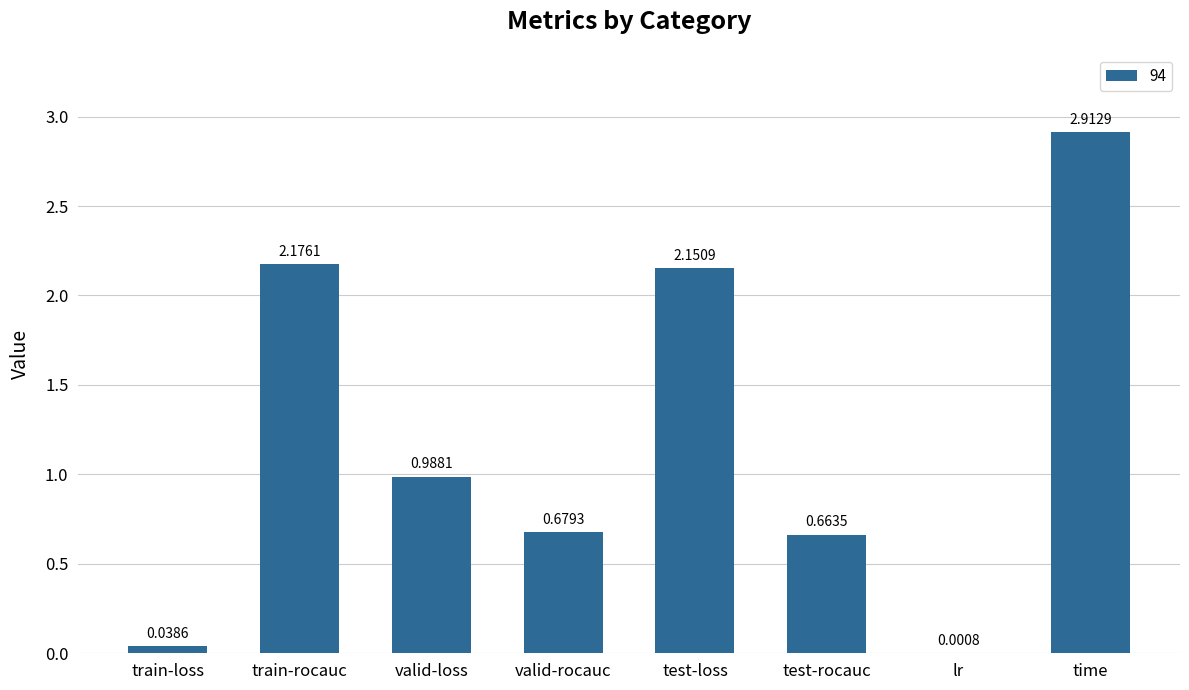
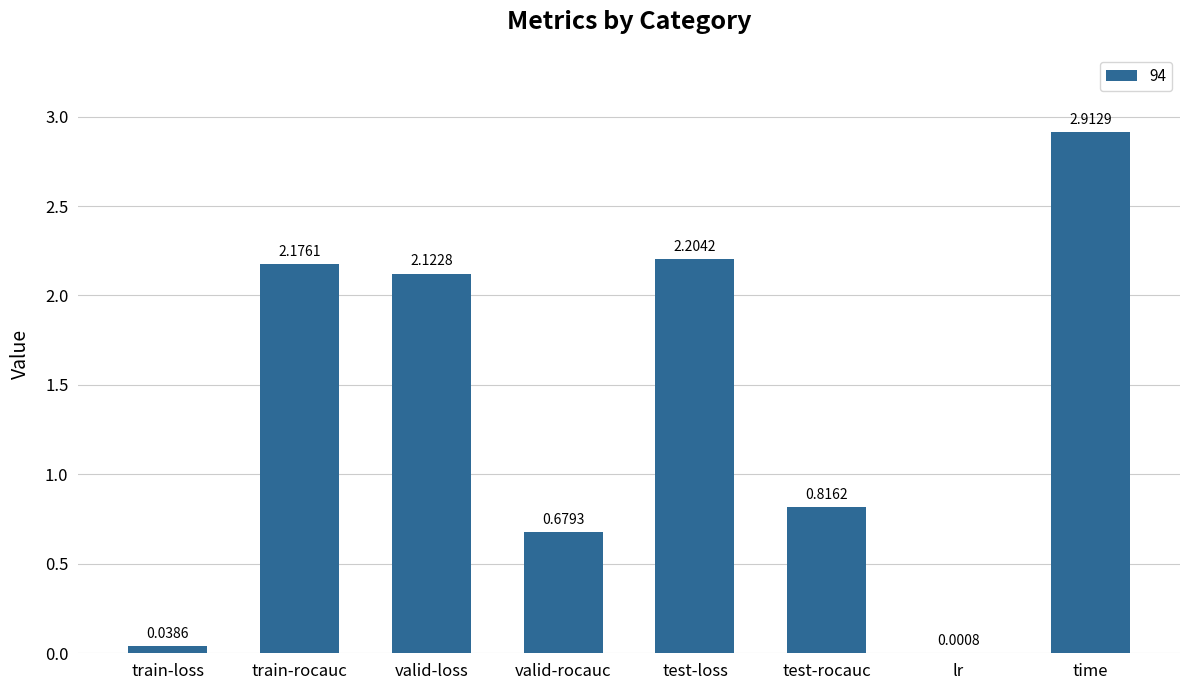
valid-loss: 0.9881 -> 2.1228
test-loss: 2.1509 -> 2.2042
test-rocauc: 0.6635 -> 0.8162
